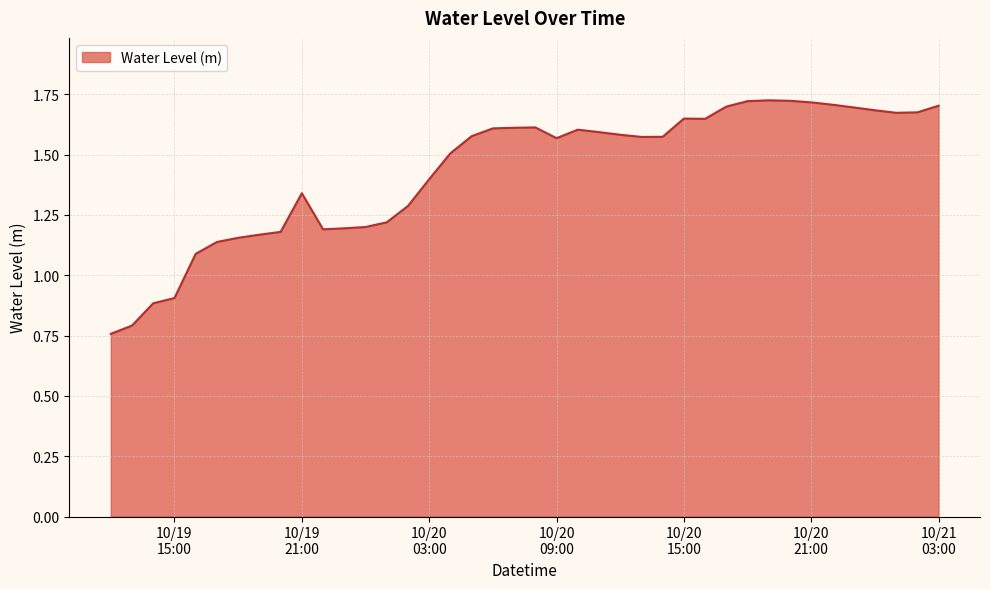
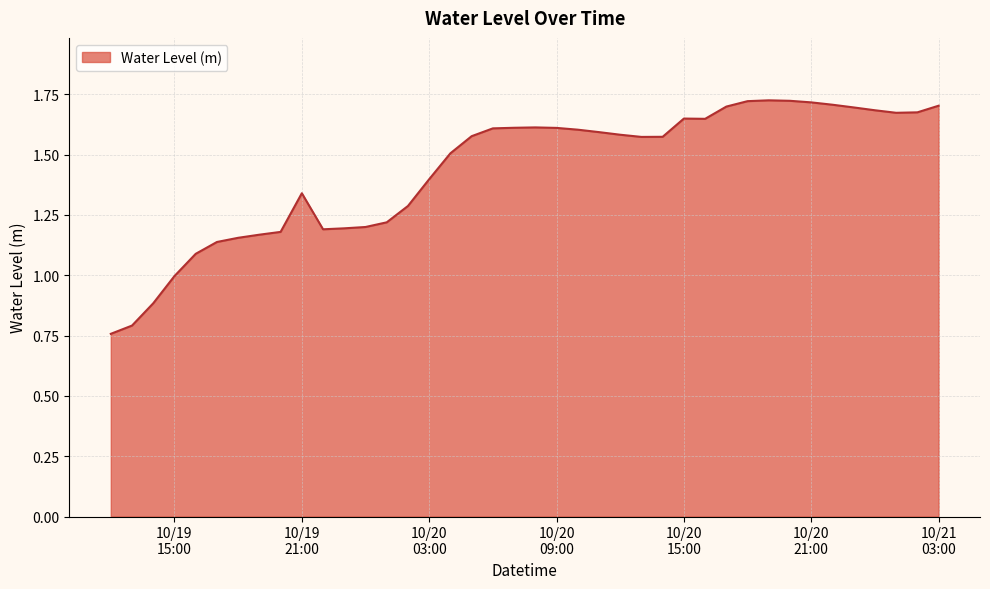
10/19 15:00: 0.91 -> 1.00
10/20 09:00: 1.57 -> 1.61
